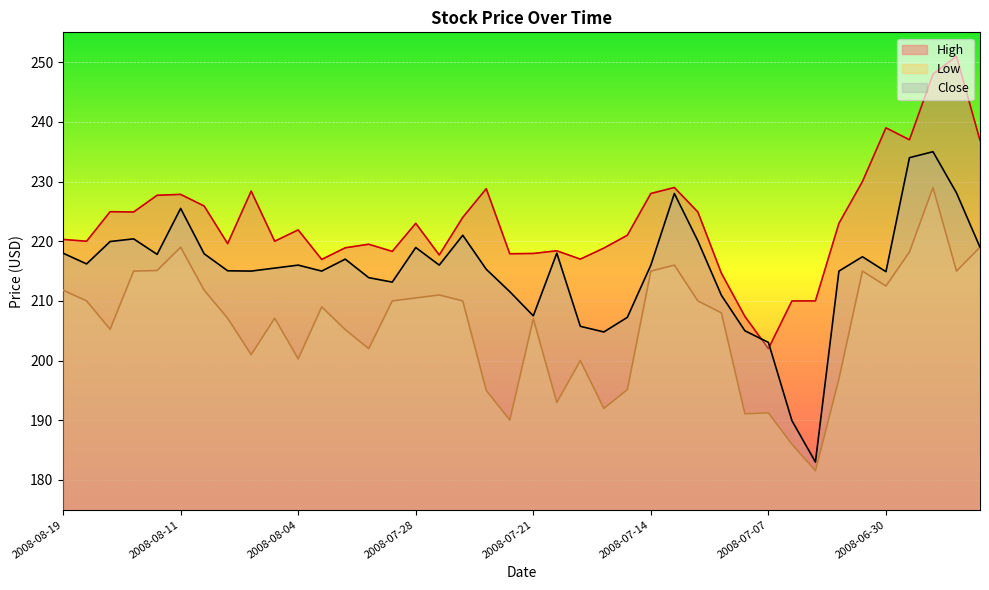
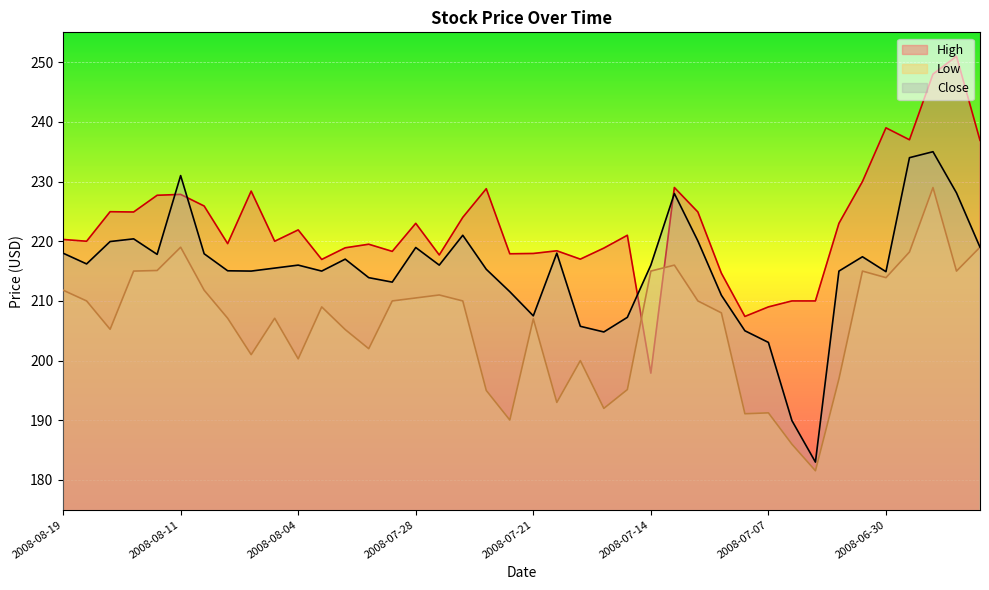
Close, 2008-08-11: 226 -> 231
High, 2008-07-14: 228 -> 198
High, 2008-07-07: 202 -> 209
Low, 2008-06-30: 213 -> 214
